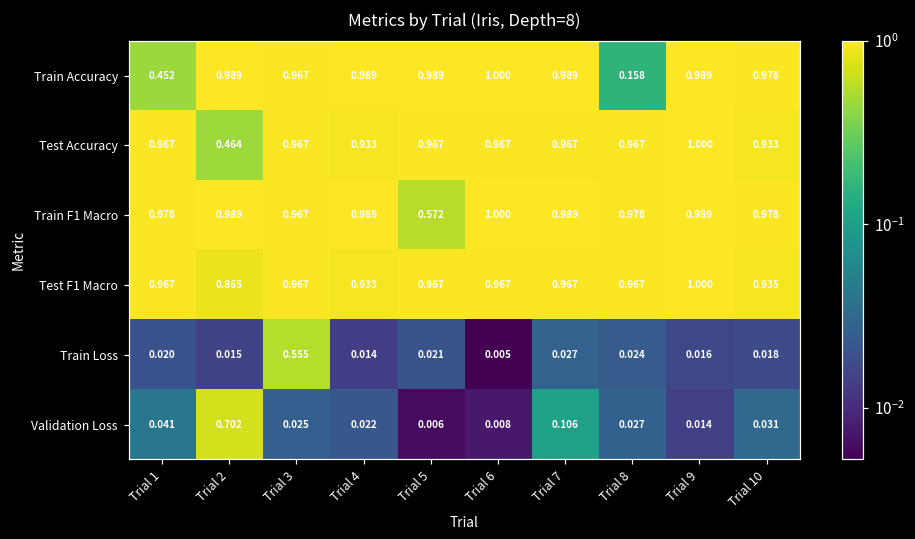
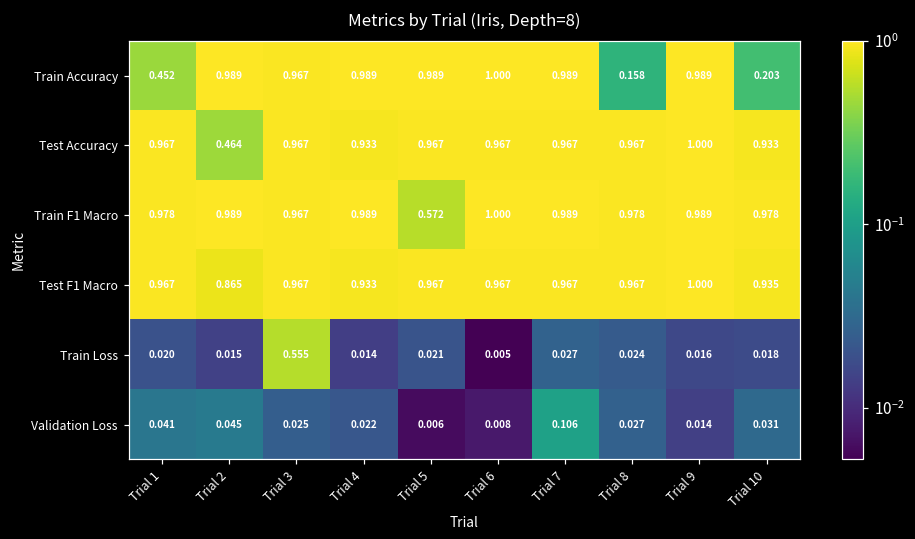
Train Accuracy, Trial 10: 0.978 -> 0.203
Validation Loss, Trial 2: 0.702 -> 0.045
